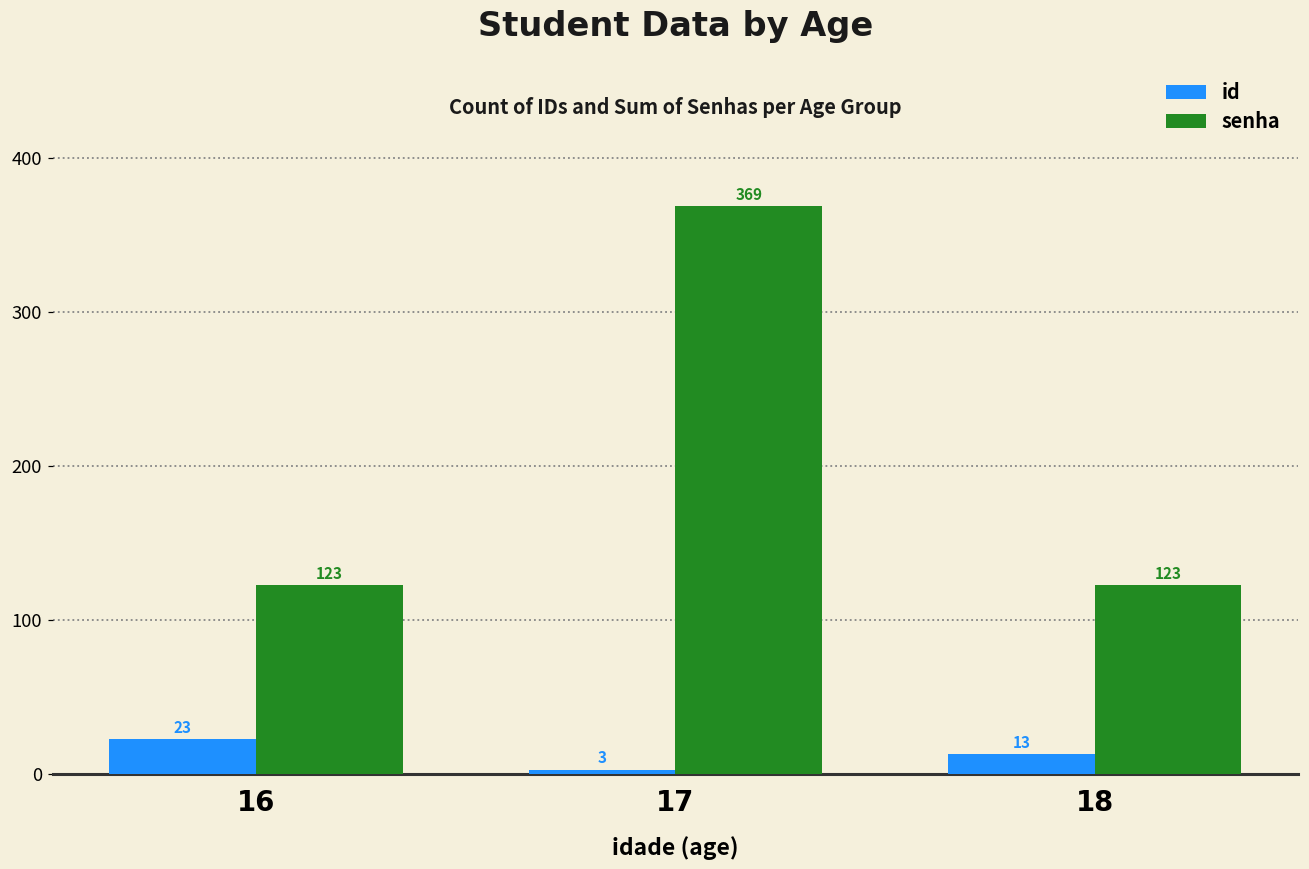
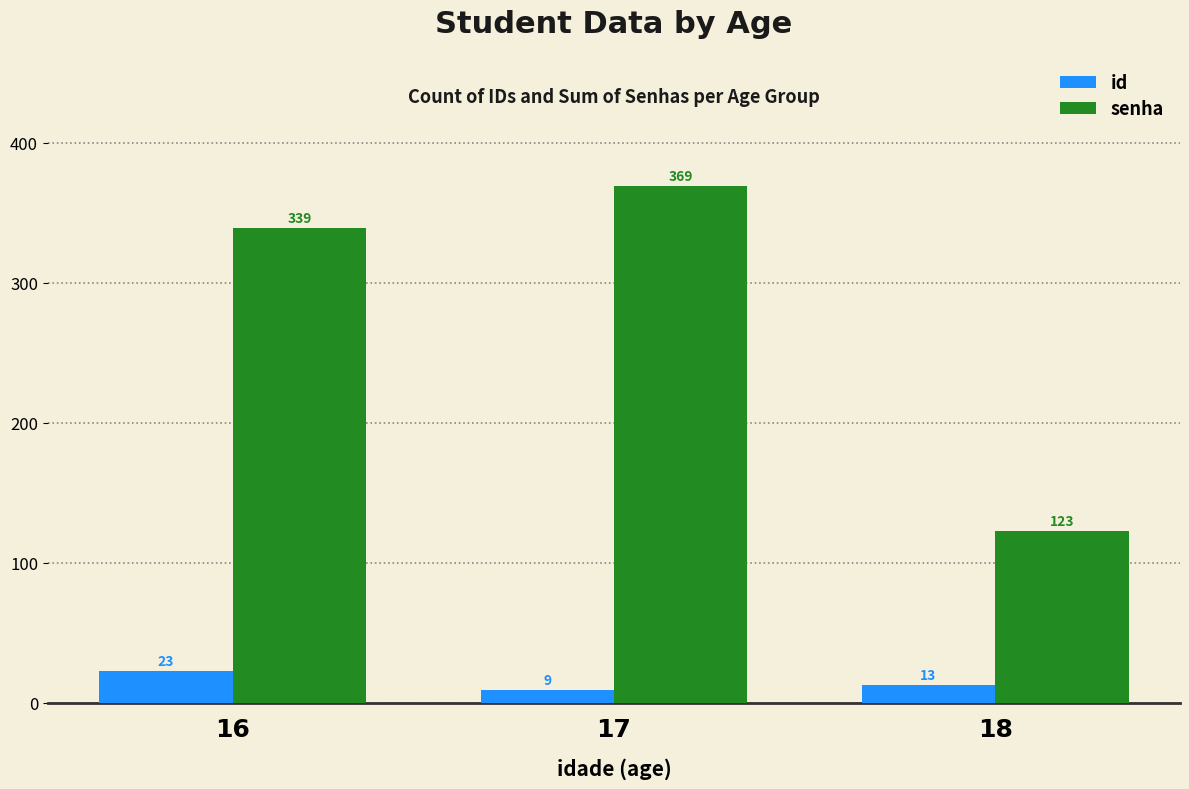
senha, 16: 123 -> 339
id, 17: 3 -> 9
